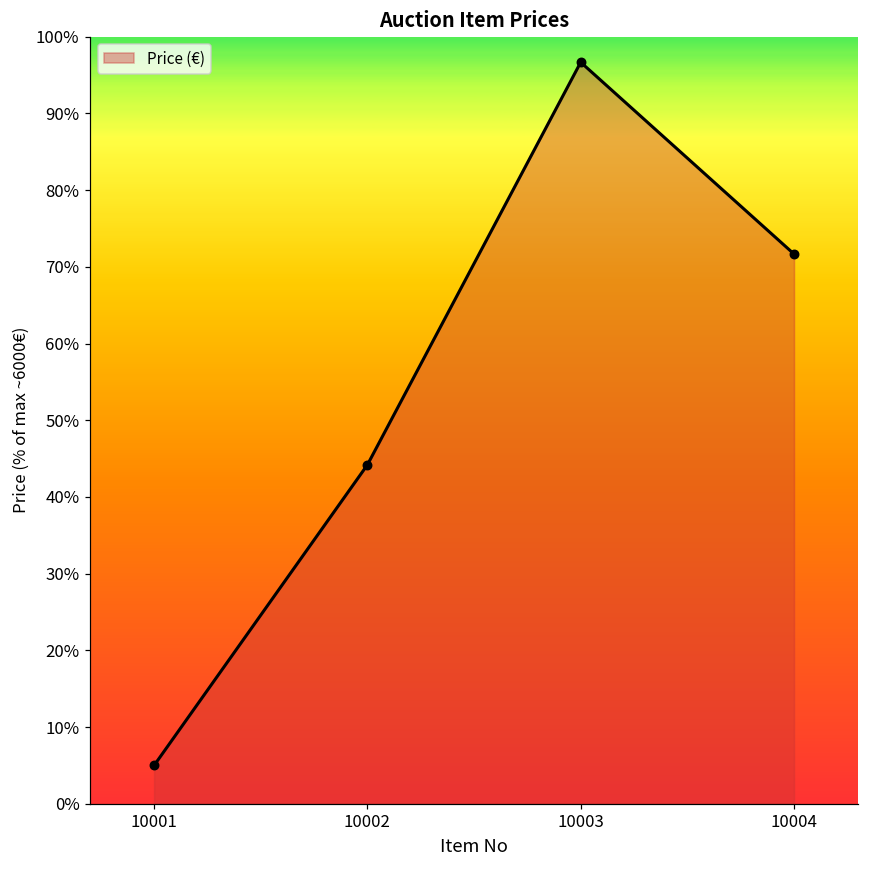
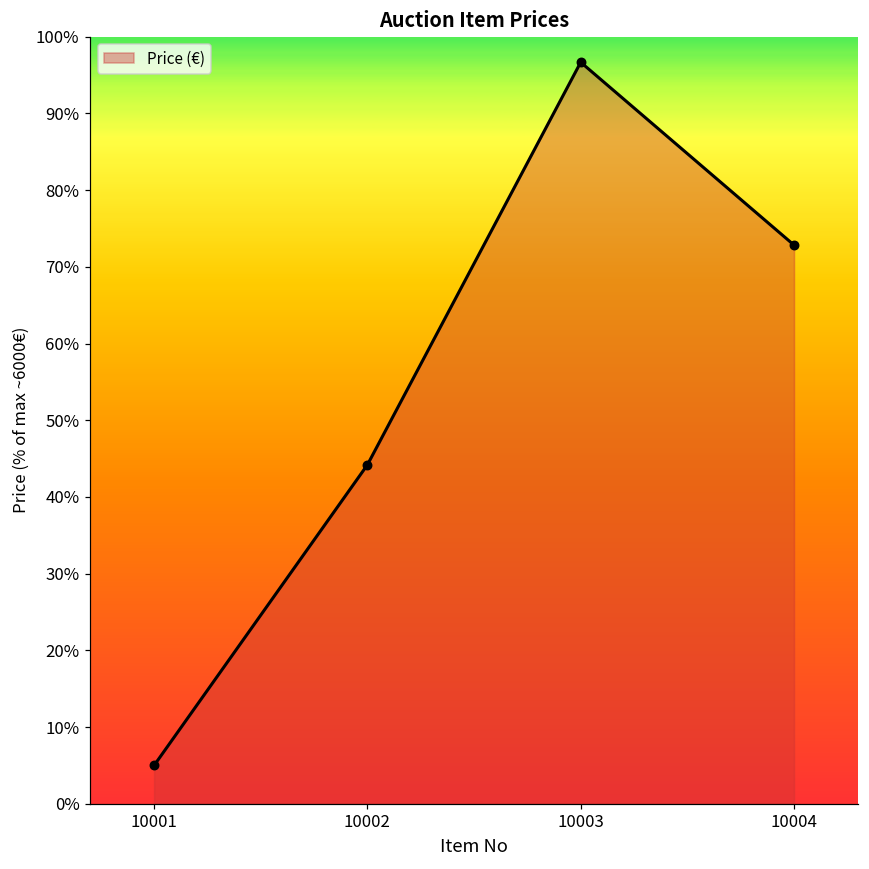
10004: 72% -> 73%
